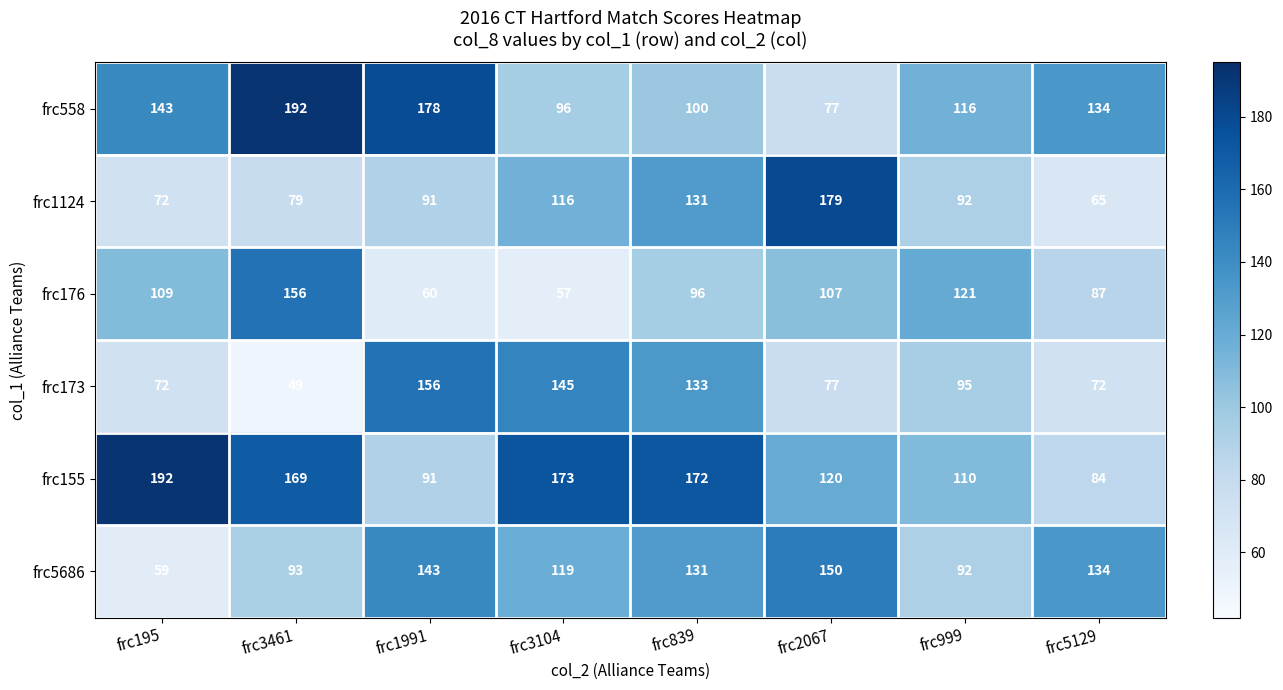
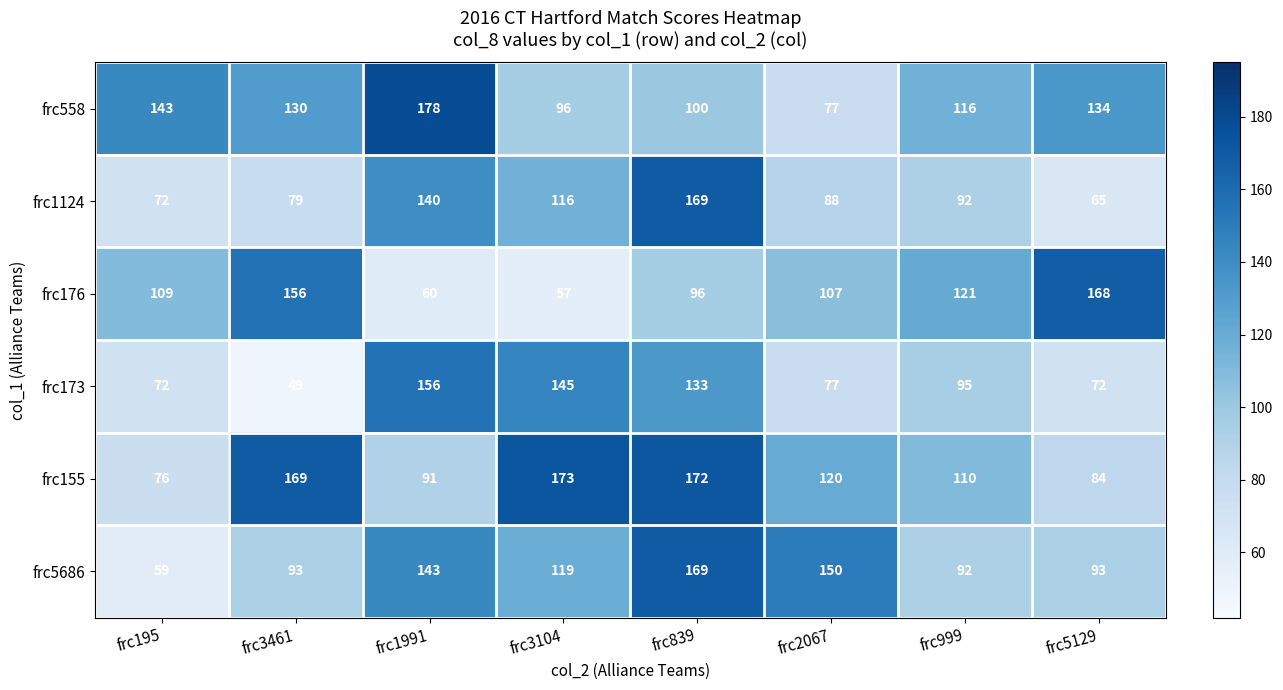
frc558, frc3461: 192 -> 130
frc1124, frc1991: 91 -> 140
frc1124, frc839: 131 -> 169
frc1124, frc2067: 179 -> 88
frc176, frc5129: 87 -> 168
frc155, frc195: 192 -> 76
frc5686, frc839: 131 -> 169
frc5686, frc5129: 134 -> 93
